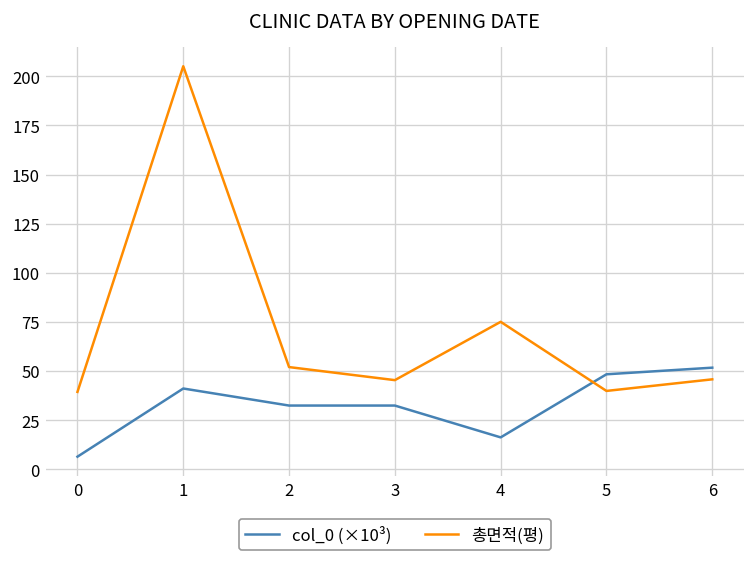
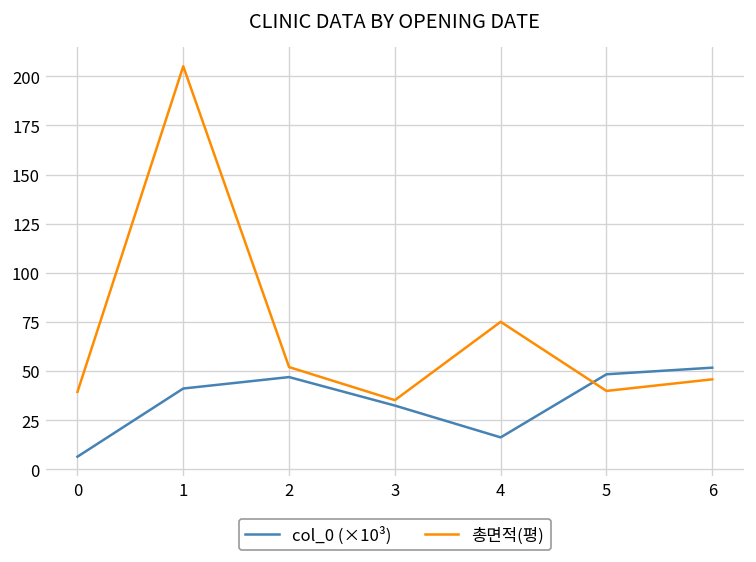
col_0 (×10³), 2: 32 -> 47
총면적(평), 3: 45 -> 35
